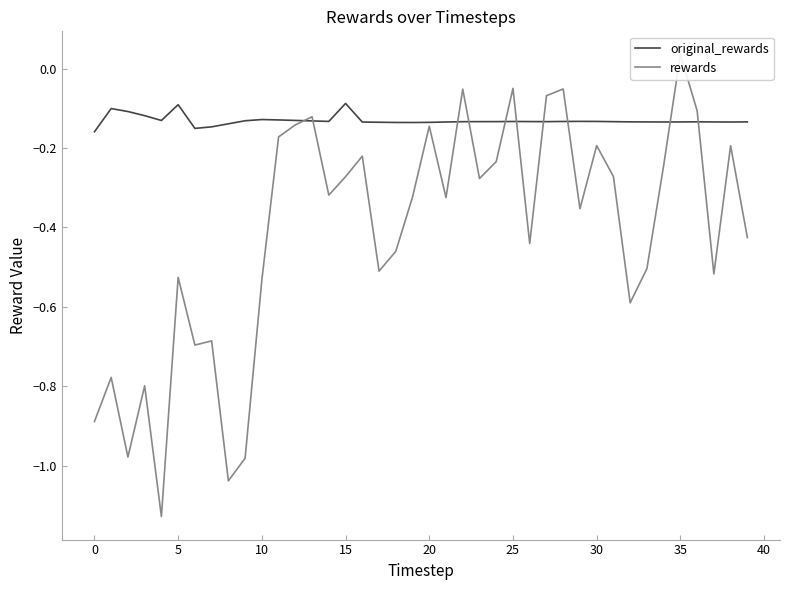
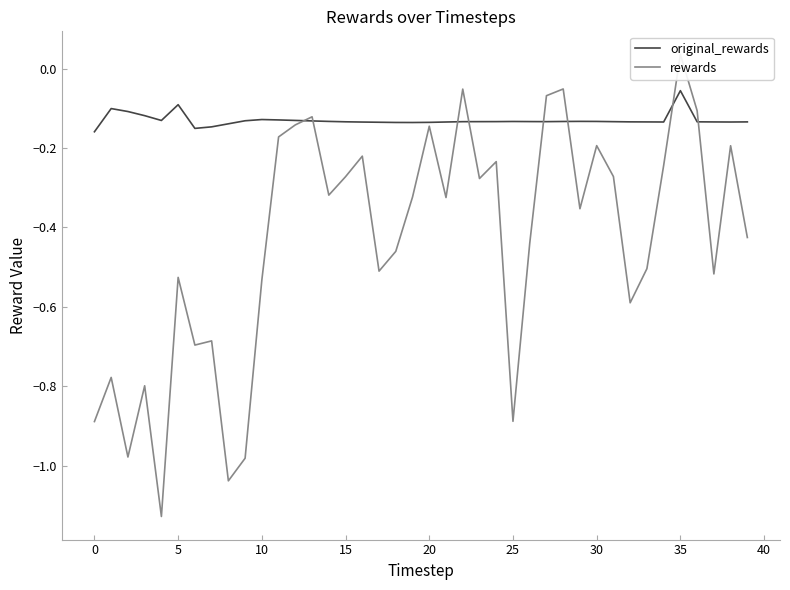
original_rewards, 15: -0.09 -> -0.13
rewards, 25: -0.05 -> -0.89
original_rewards, 35: -0.13 -> -0.06
